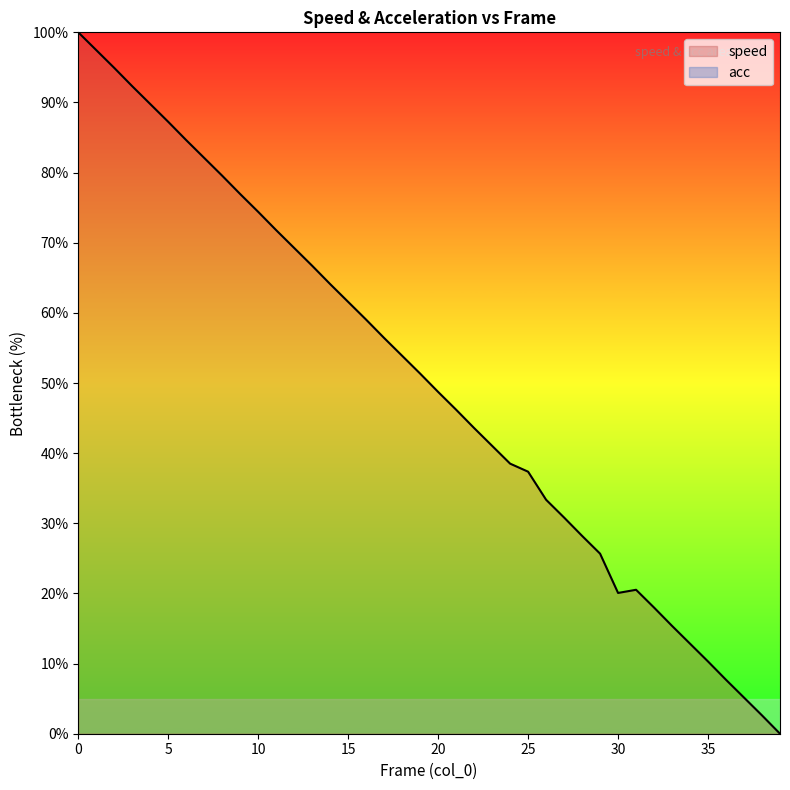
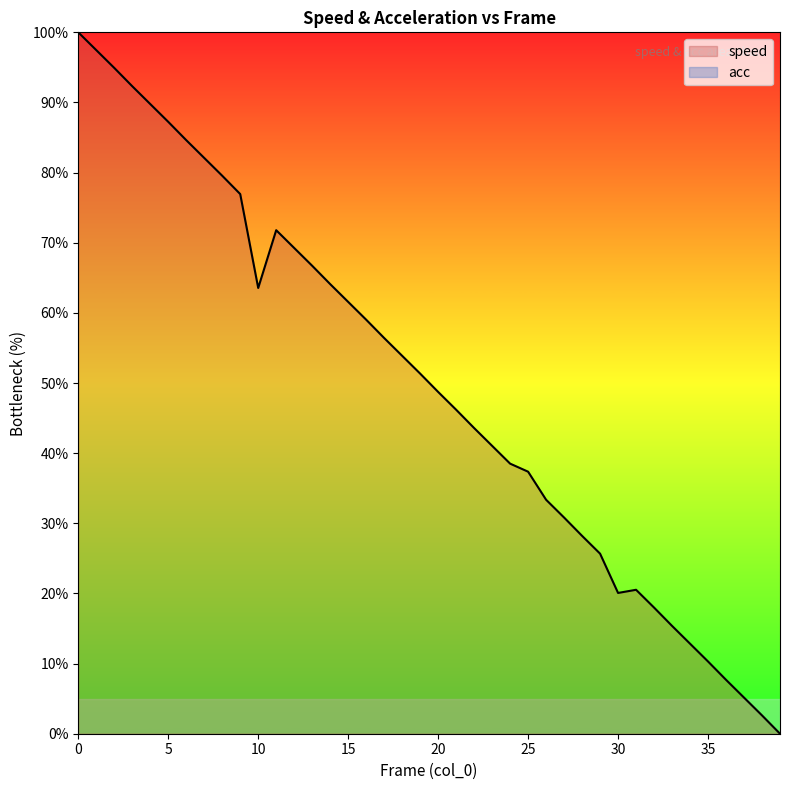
10: 74% -> 64%
